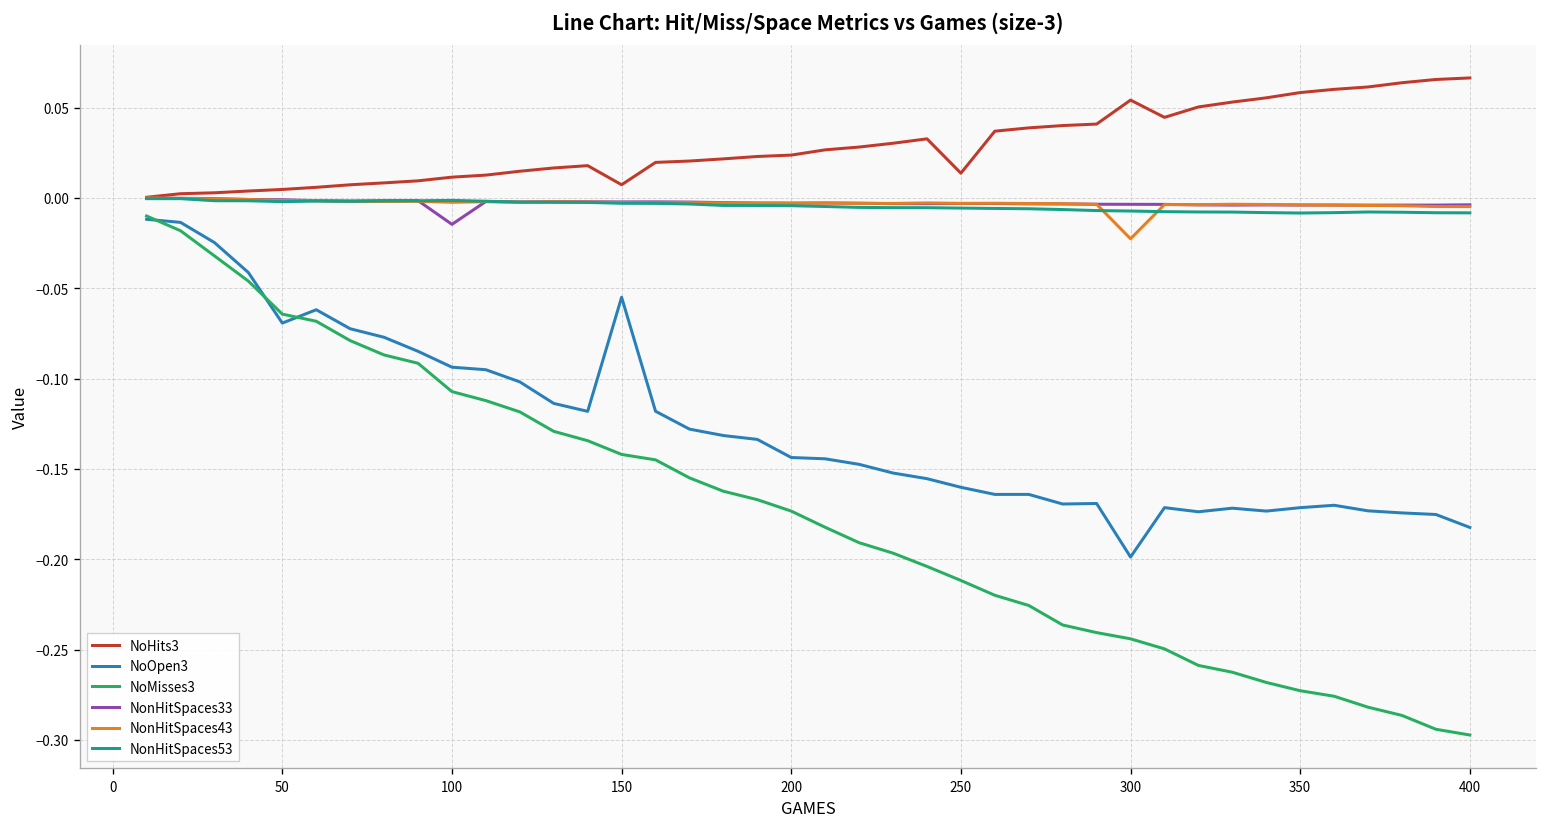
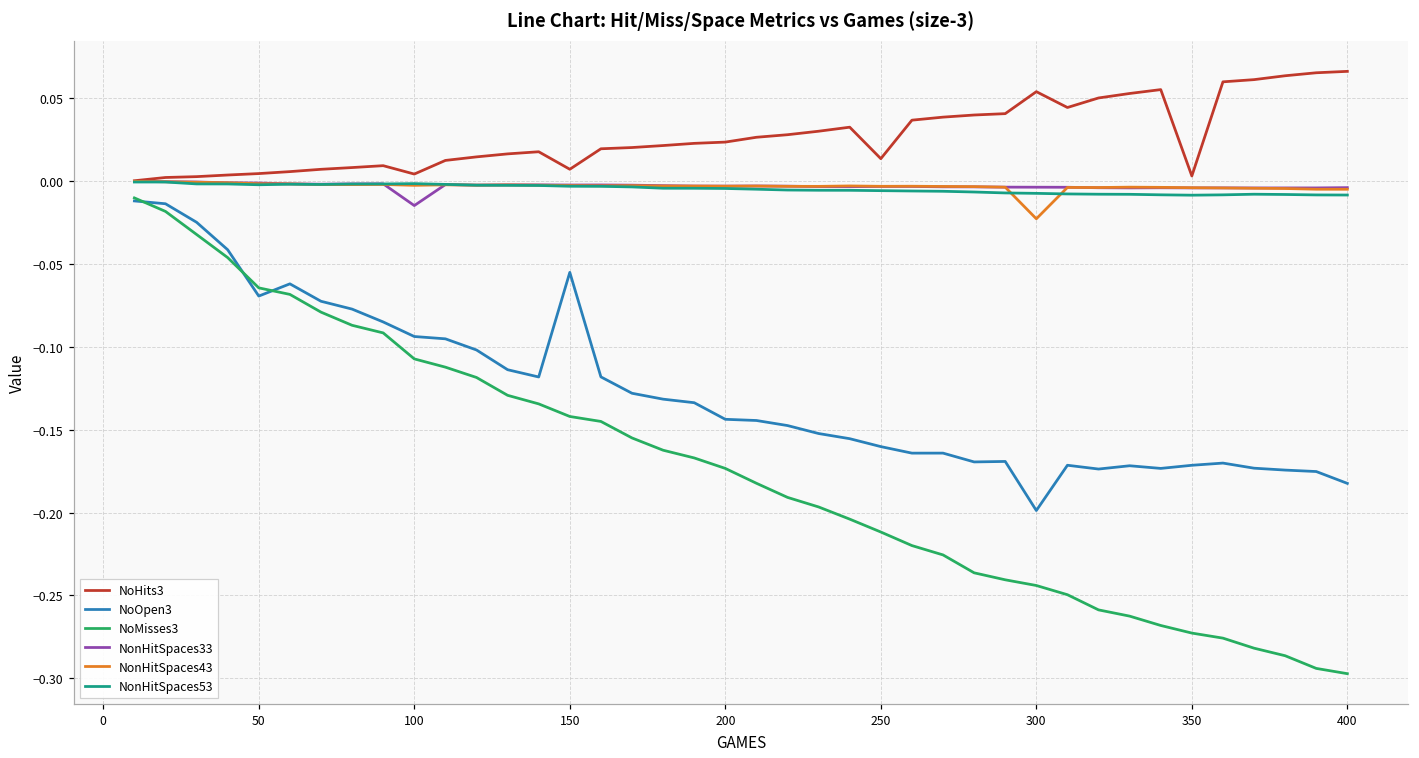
NoHits3, 100: 0.011 -> 0.004
NoHits3, 350: 0.058 -> 0.003
